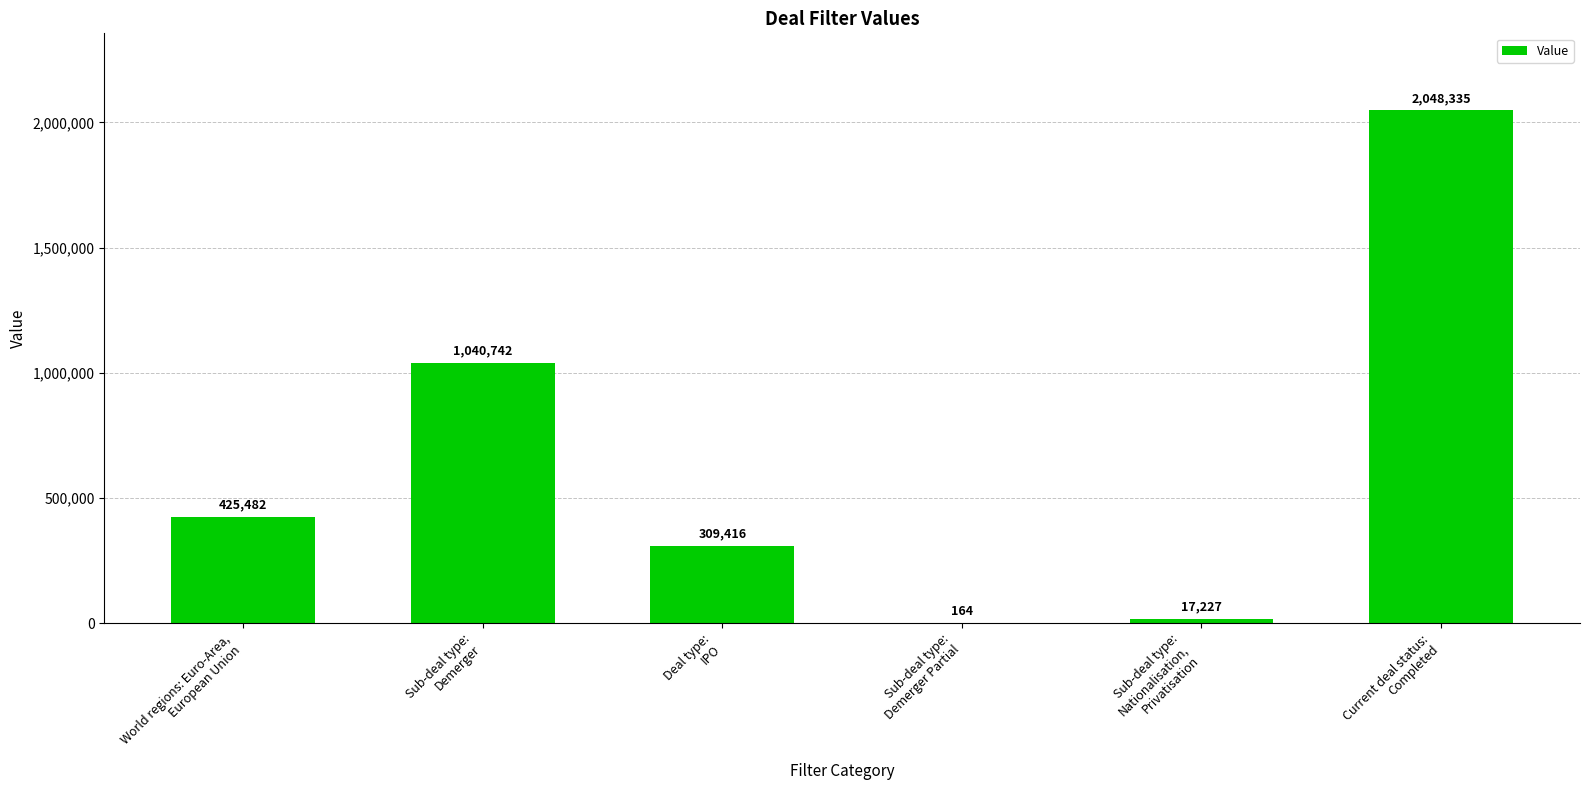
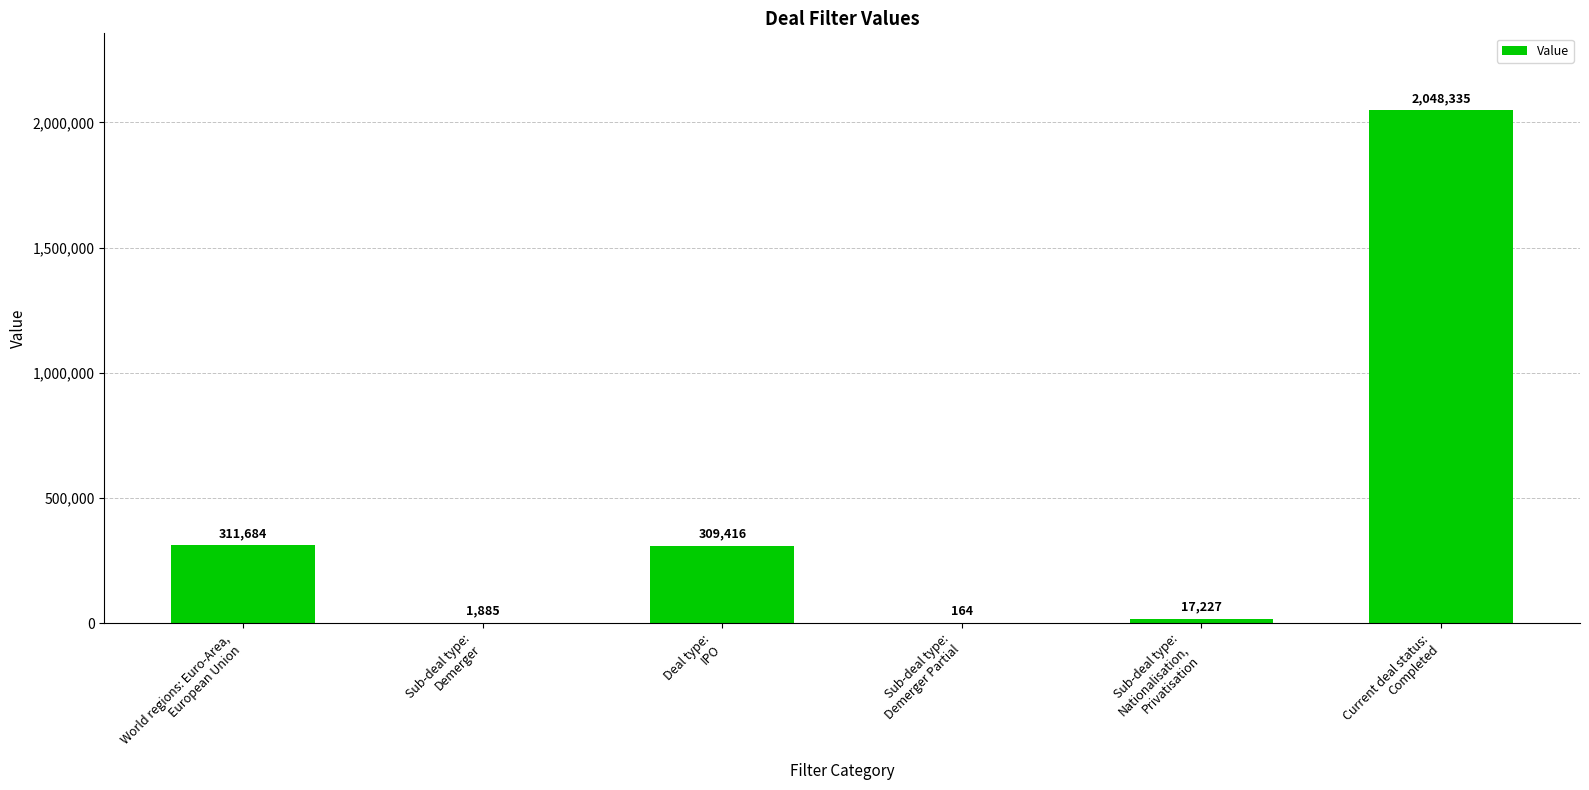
World regions: Euro-Area, European Union: 425,482 -> 311,684
Sub-deal type: Demerger: 1,040,742 -> 1,885
